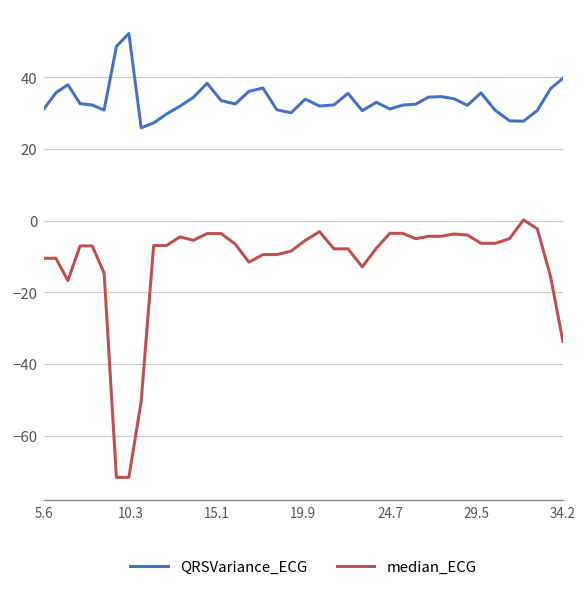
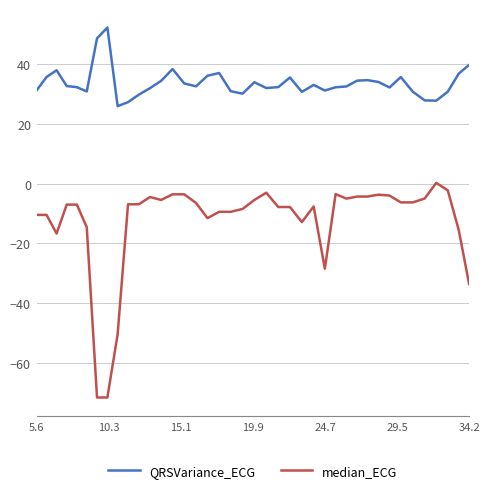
median_ECG, 24.7: -4 -> -28
